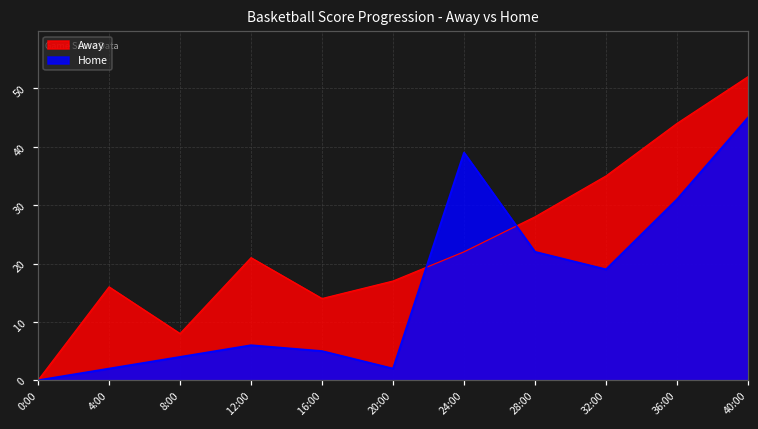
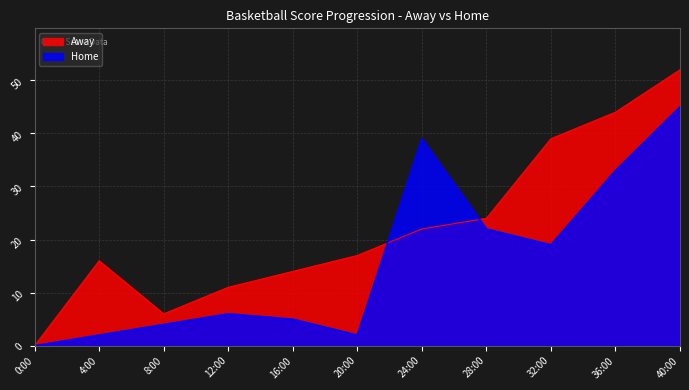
Away, 8:00: 8 -> 6
Away, 12:00: 21 -> 11
Away, 28:00: 28 -> 24
Away, 32:00: 35 -> 39
Home, 36:00: 31 -> 33
